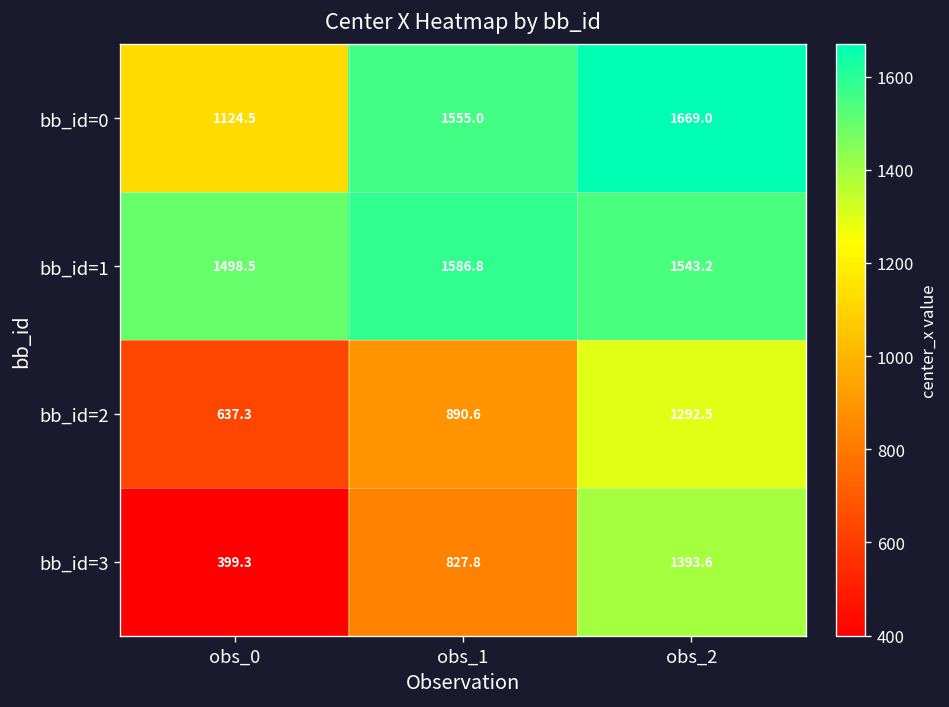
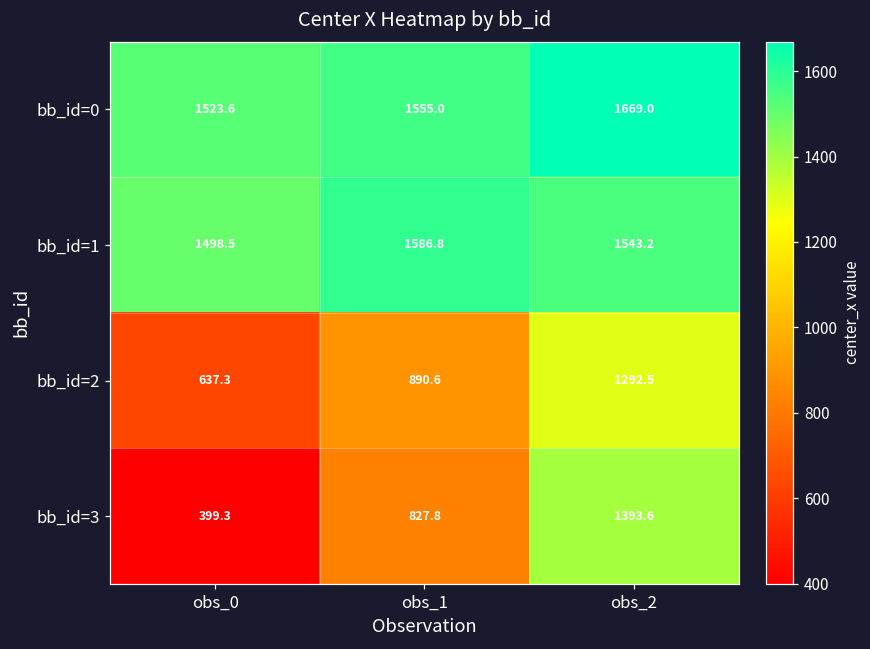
bb_id=0, obs_0: 1124.5 -> 1523.6
